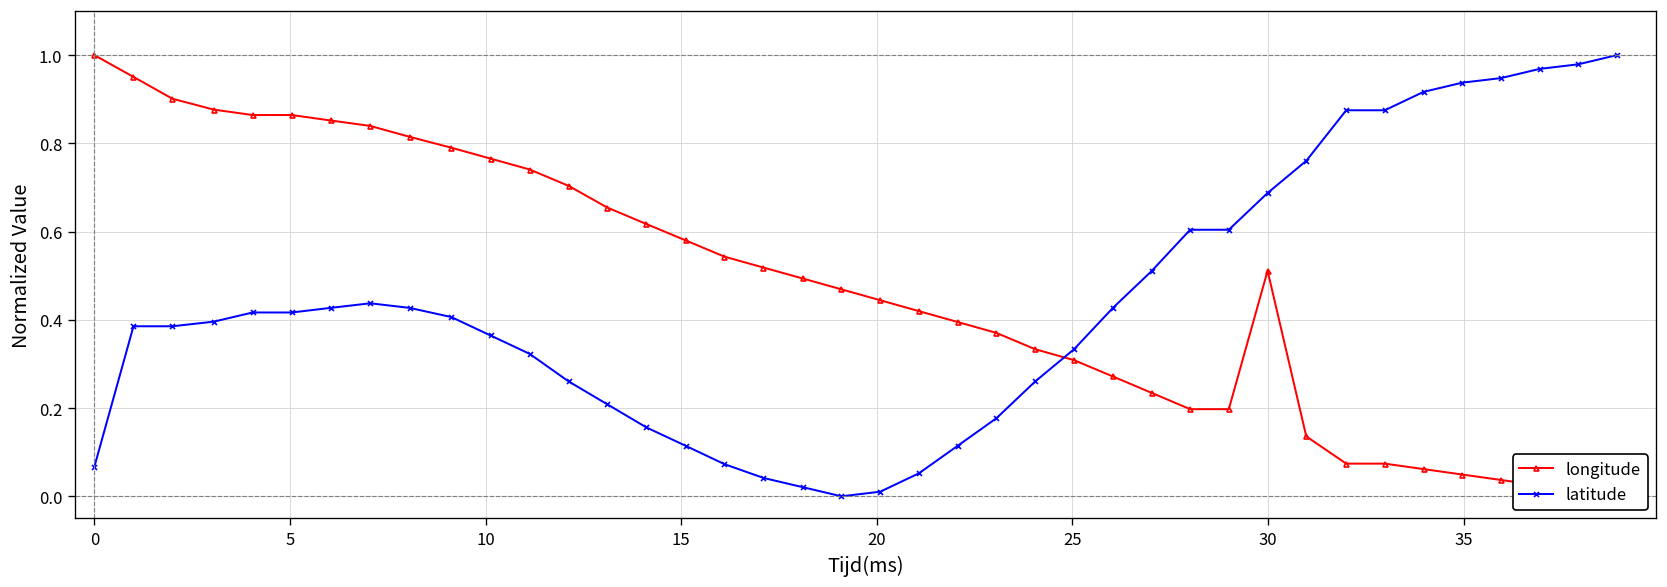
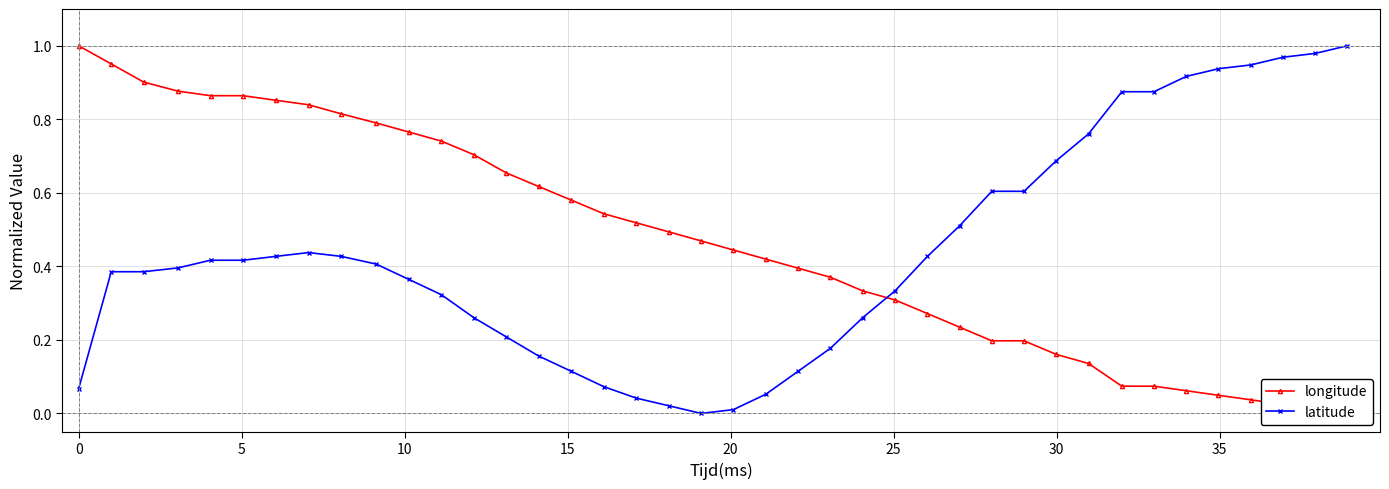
longitude, 30: 0.51 -> 0.16
